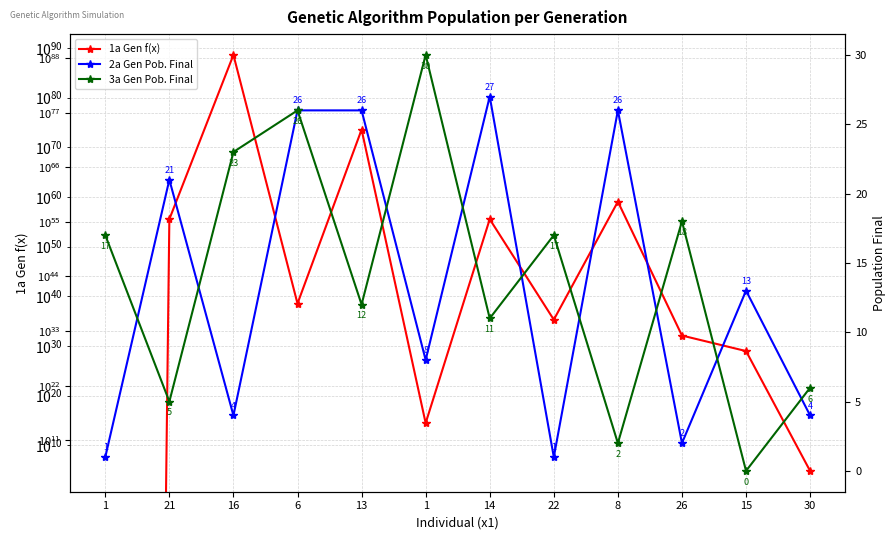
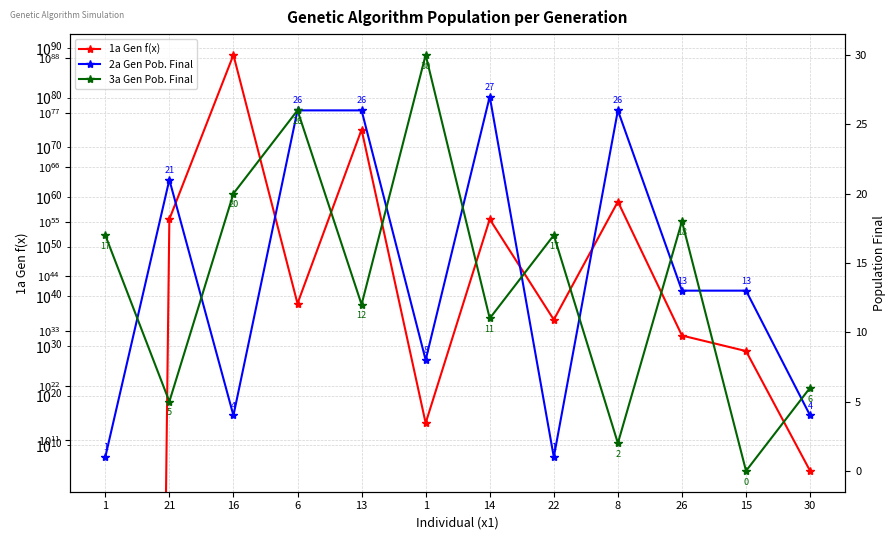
3a Gen Pob. Final, 16: 23 -> 20
2a Gen Pob. Final, 26: 2 -> 13
